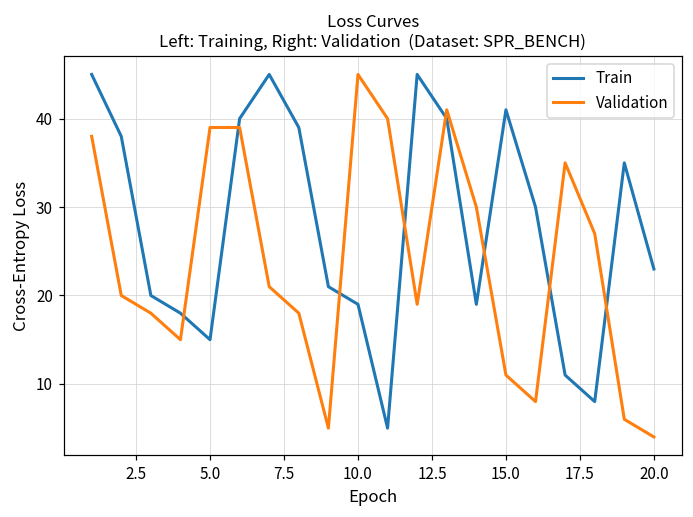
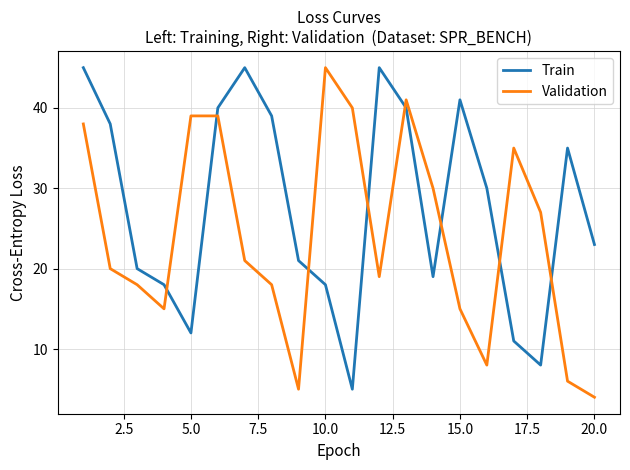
Train, 5.0: 15 -> 12
Train, 10.0: 19 -> 18
Validation, 15.0: 11 -> 15
